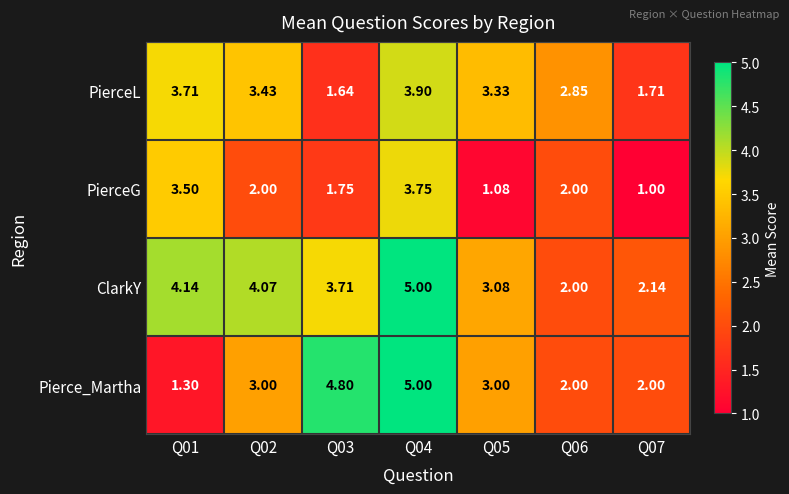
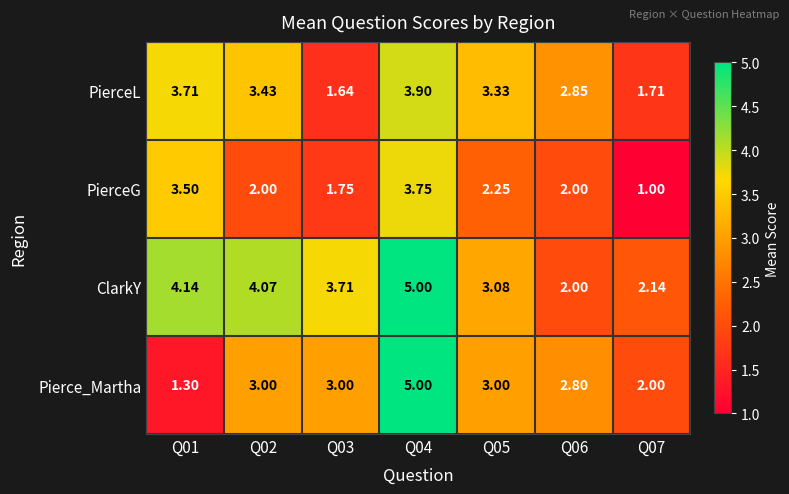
PierceG, Q05: 1.08 -> 2.25
Pierce_Martha, Q03: 4.80 -> 3.00
Pierce_Martha, Q06: 2.00 -> 2.80
